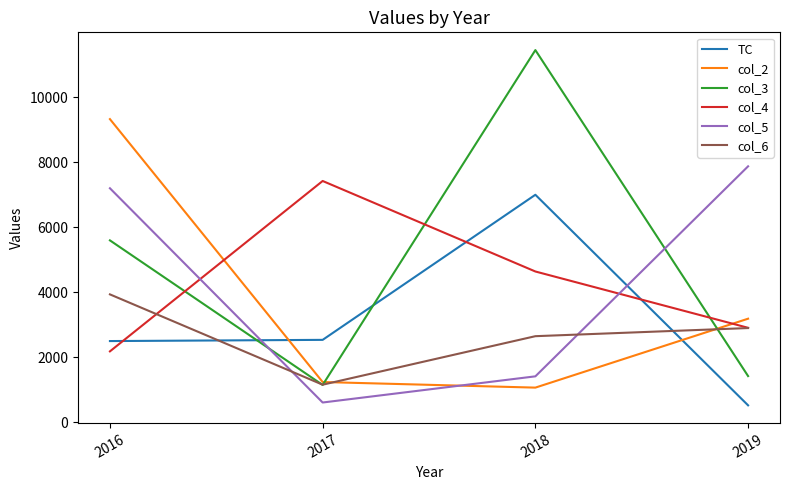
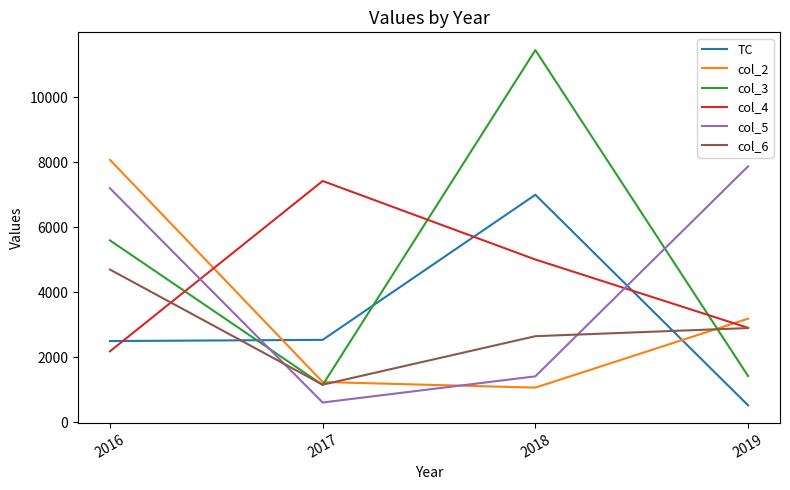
col_2, 2016: 9300 -> 8100
col_6, 2016: 3900 -> 4700
col_4, 2018: 4600 -> 5000
